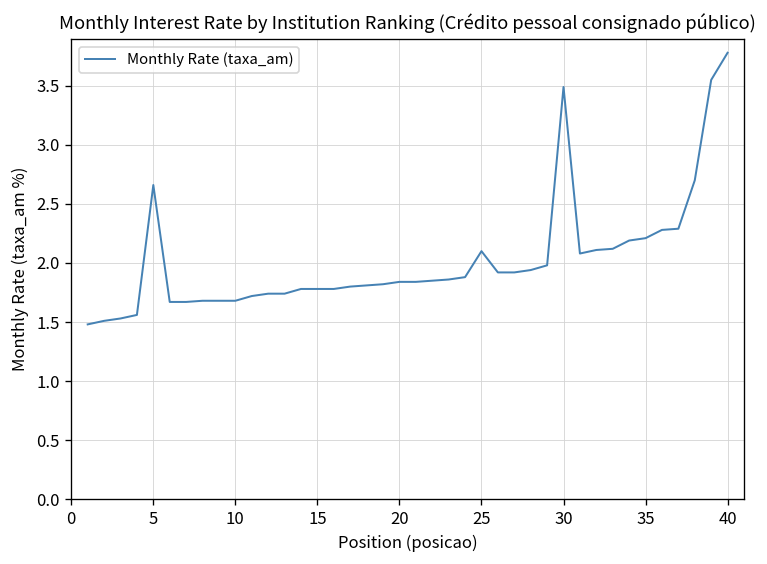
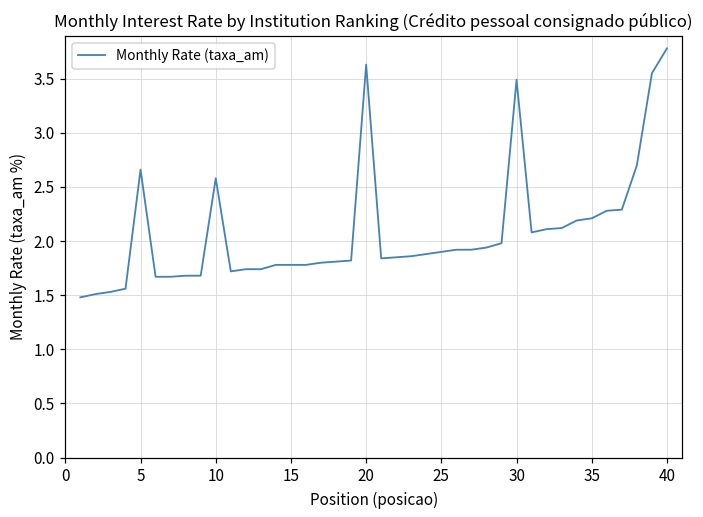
10: 1.7 -> 2.6
20: 1.8 -> 3.6
25: 2.1 -> 1.9
